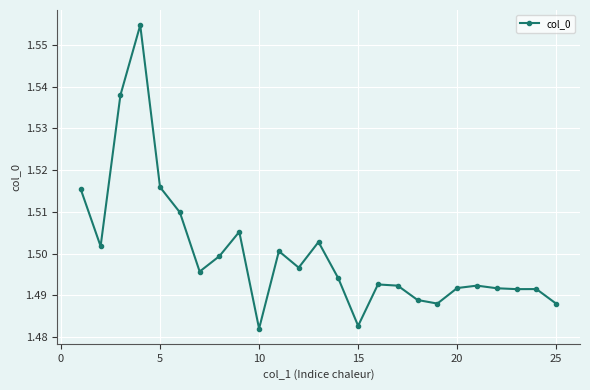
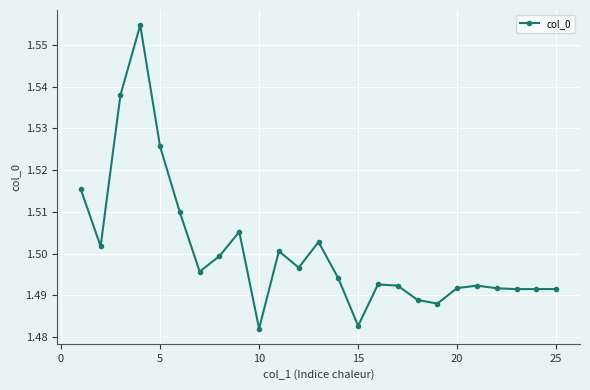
5: 1.516 -> 1.526
25: 1.488 -> 1.491
